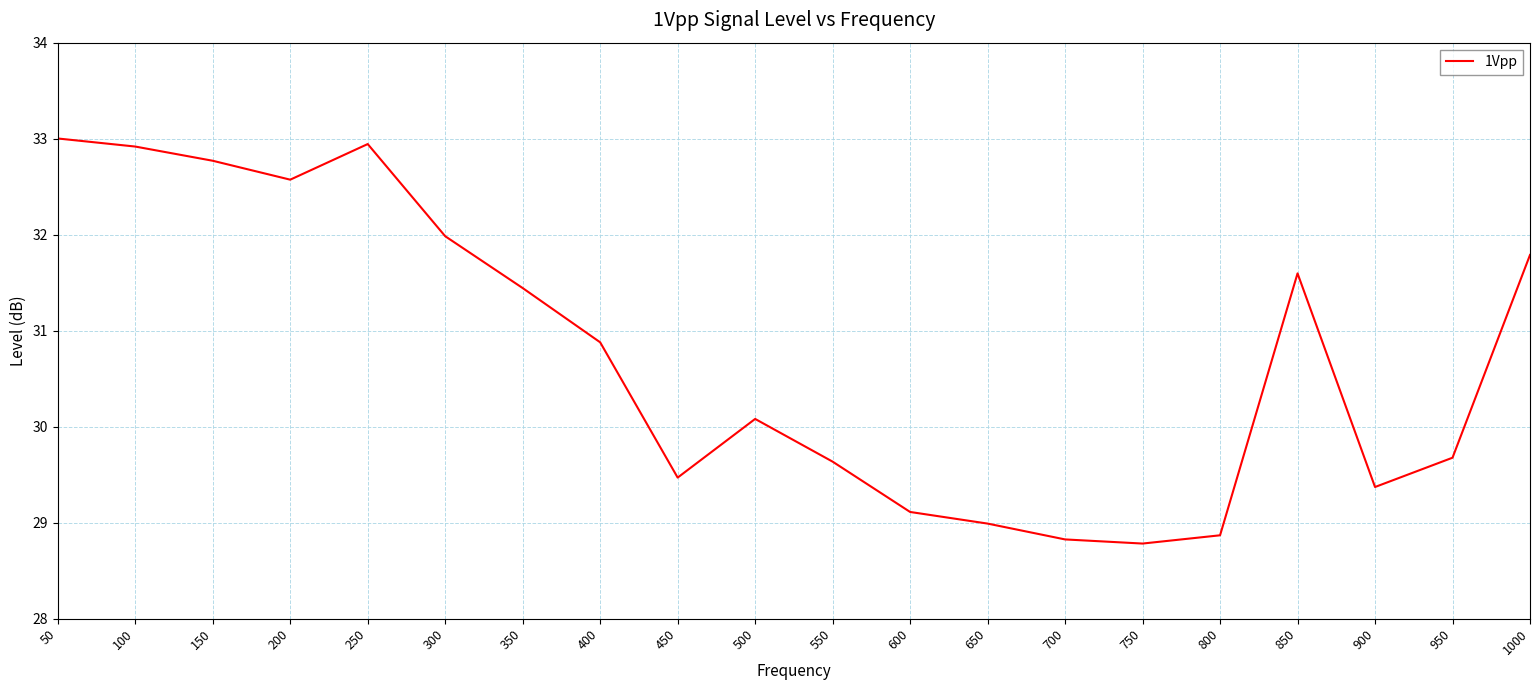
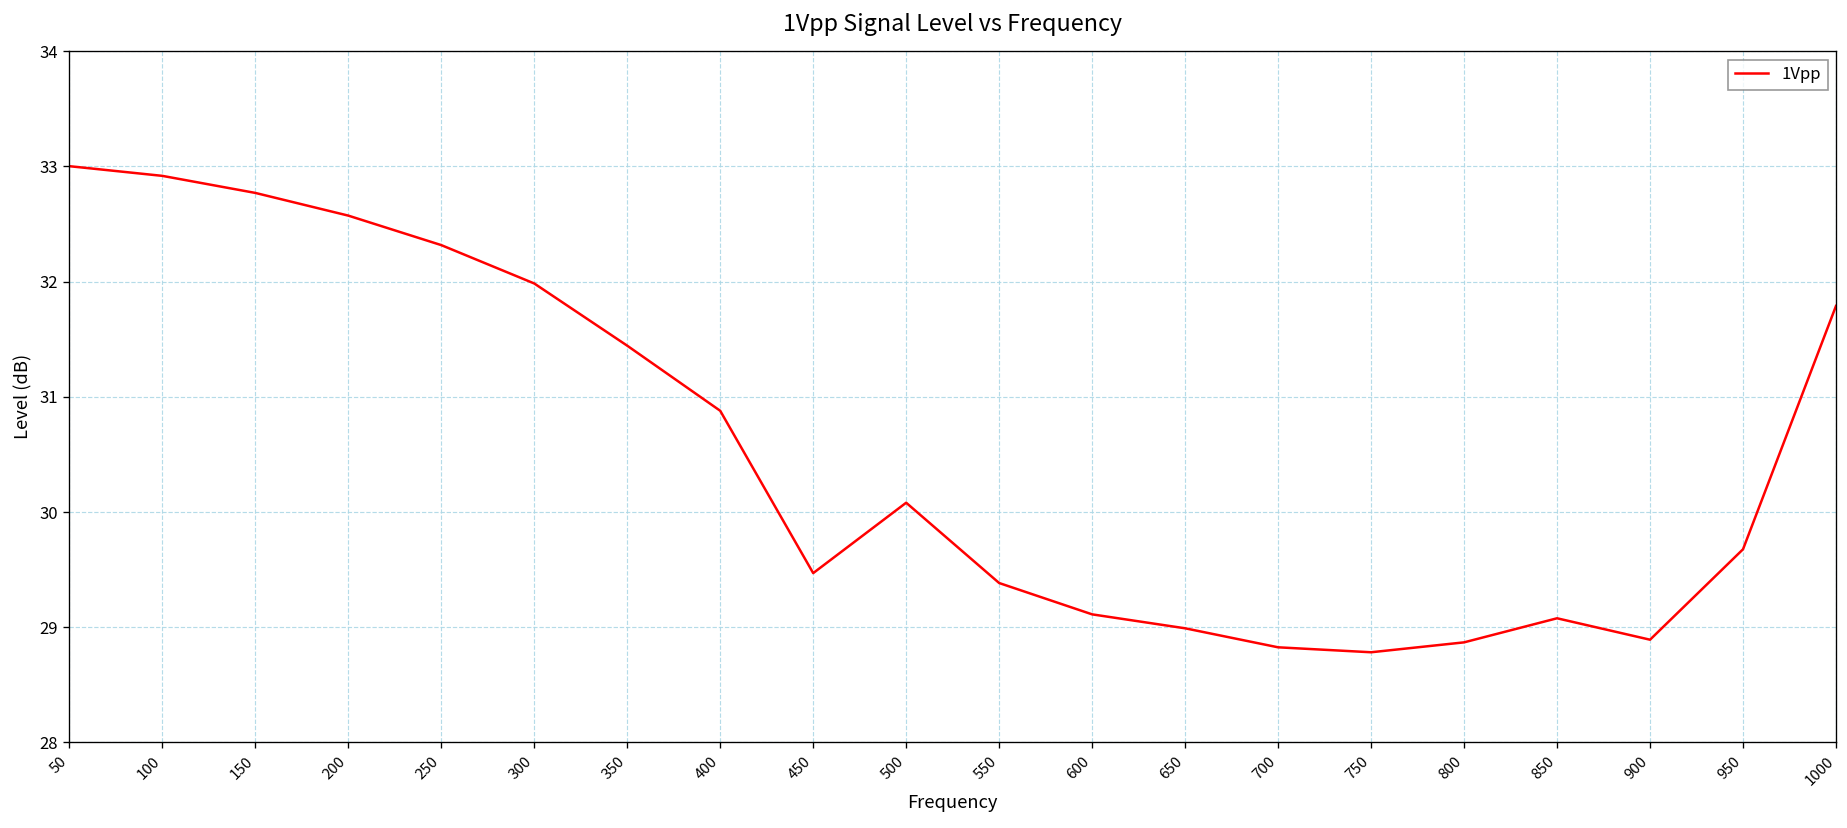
250: 32.9 -> 32.3
550: 29.6 -> 29.4
850: 31.6 -> 29.1
900: 29.4 -> 28.9
